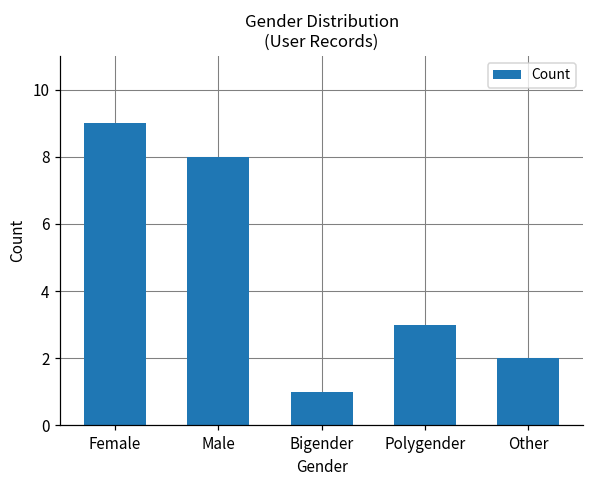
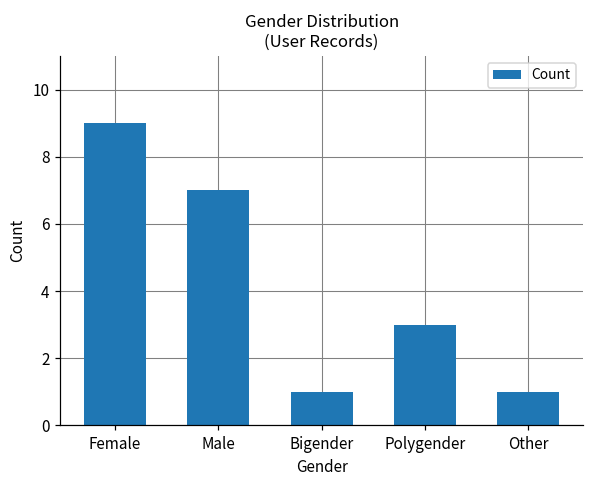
Male: 8 -> 7
Other: 2 -> 1
